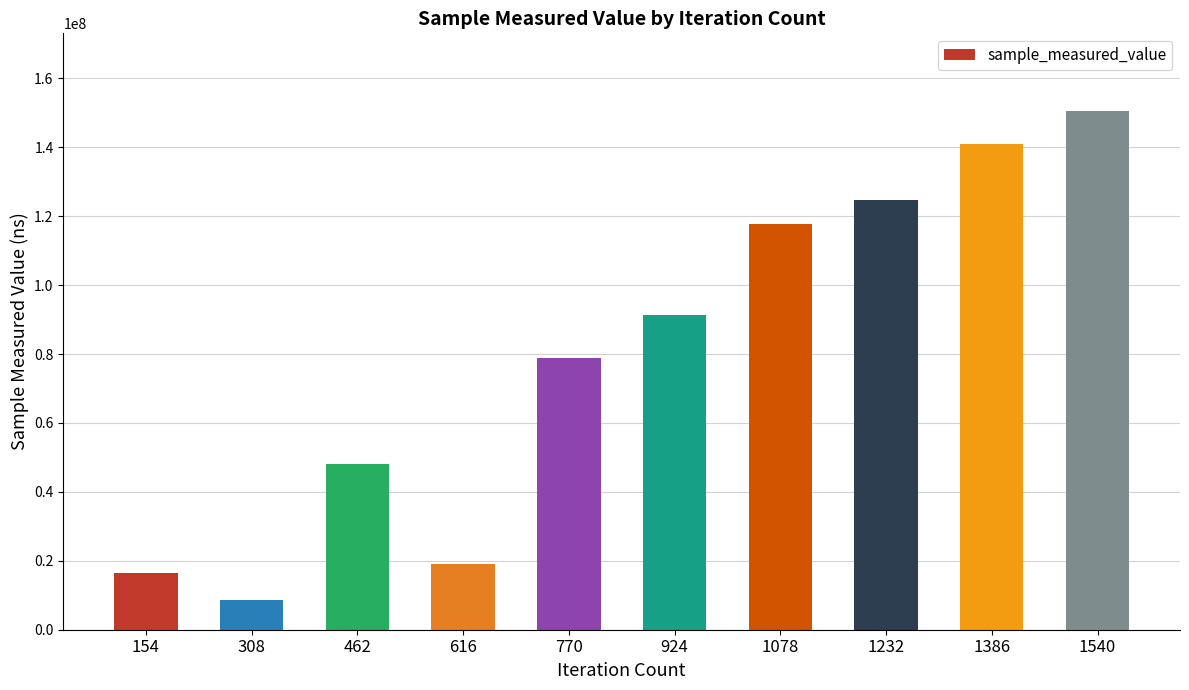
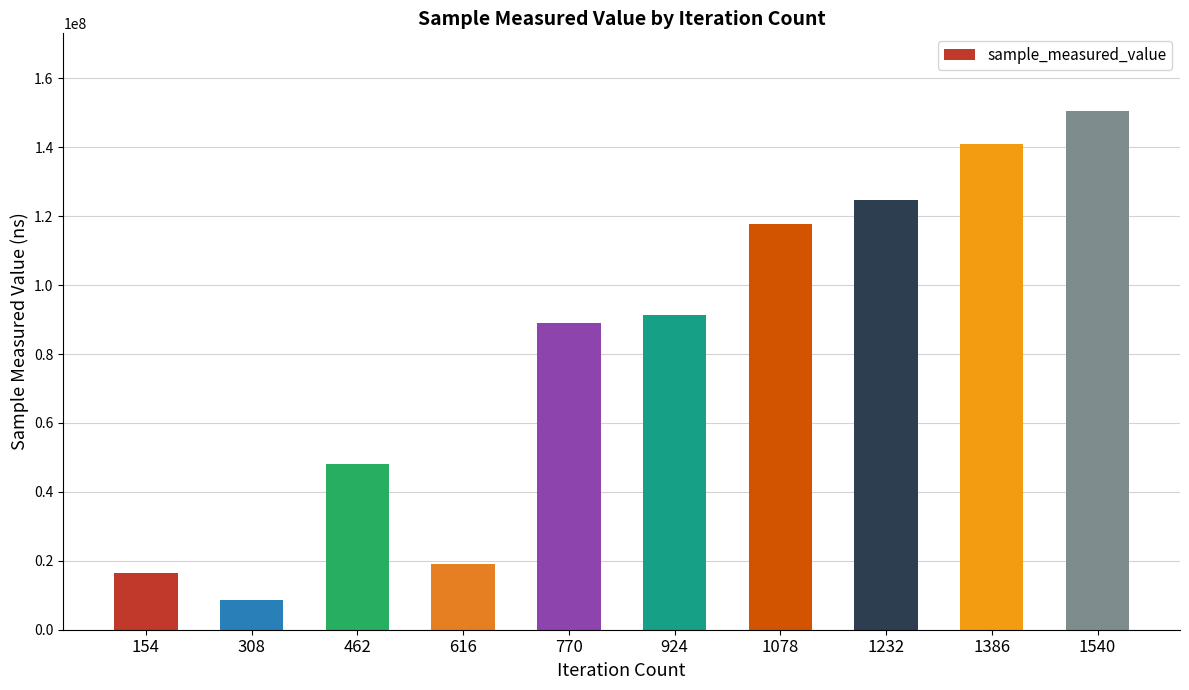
770: 79000000 -> 89000000
